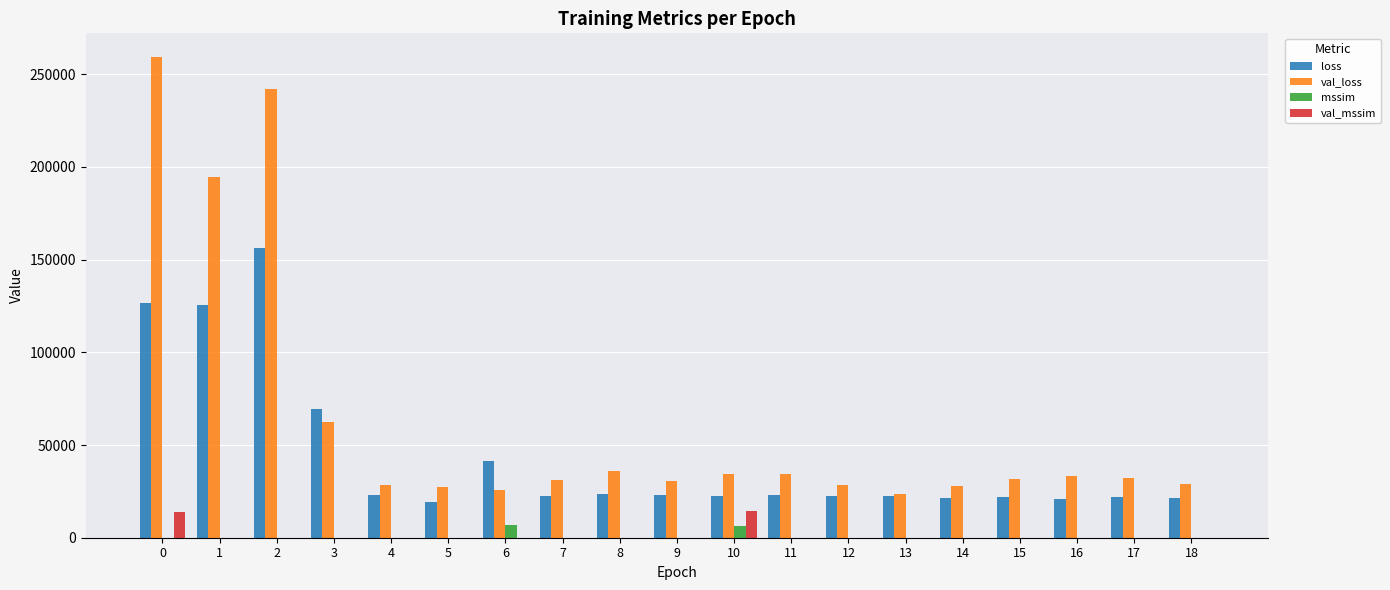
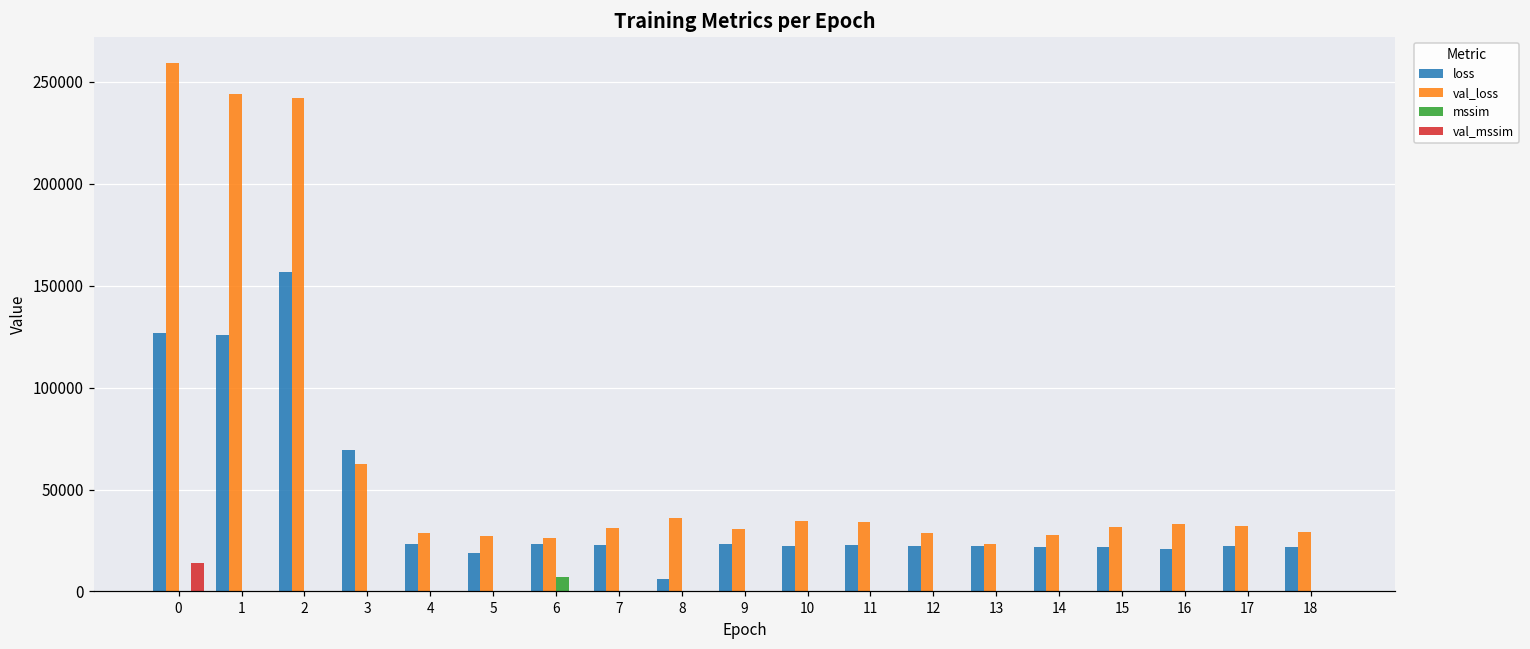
val_loss, 1: 195000 -> 244000
loss, 6: 41000 -> 23000
loss, 8: 24000 -> 6000
mssim, 10: 6000 -> 0
val_mssim, 10: 14000 -> 0
